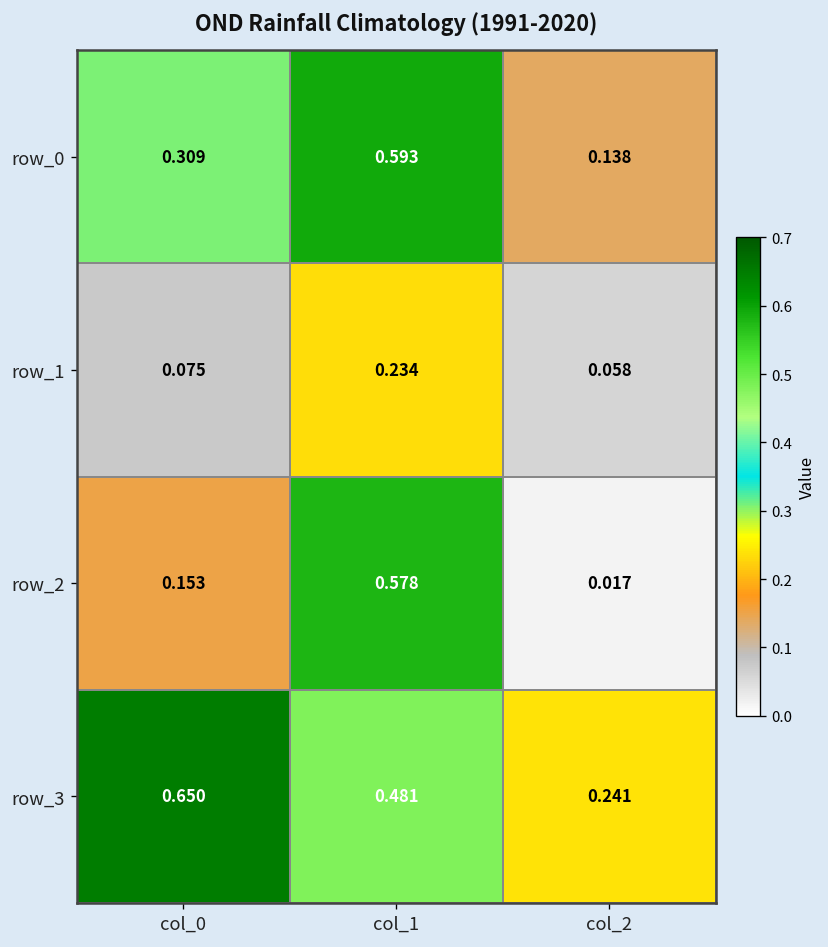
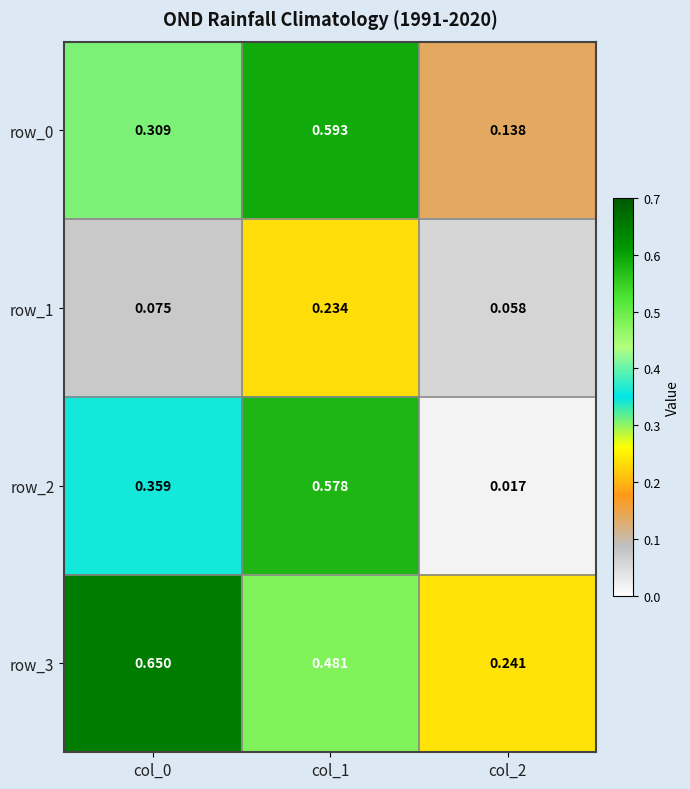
row_2, col_0: 0.153 -> 0.359
